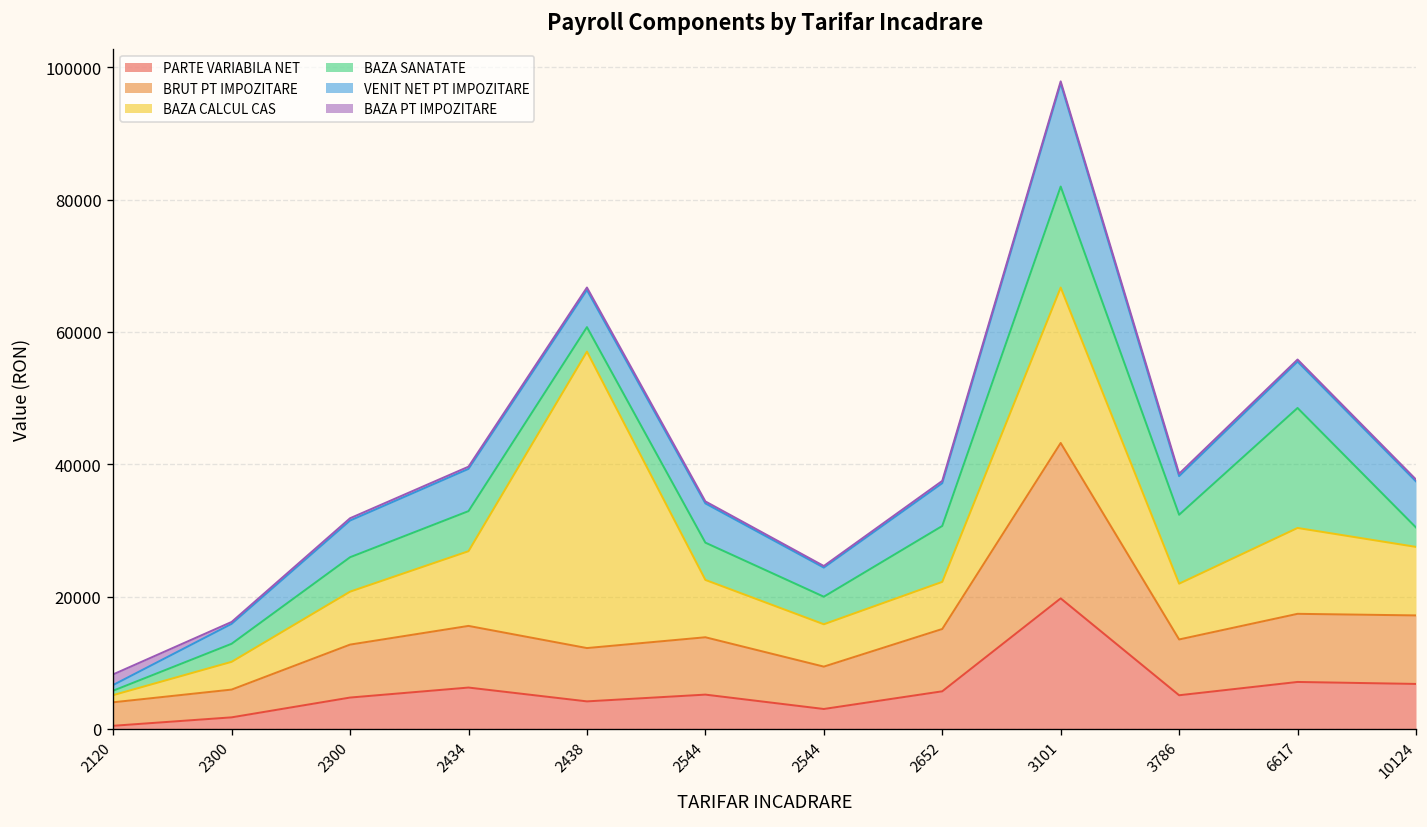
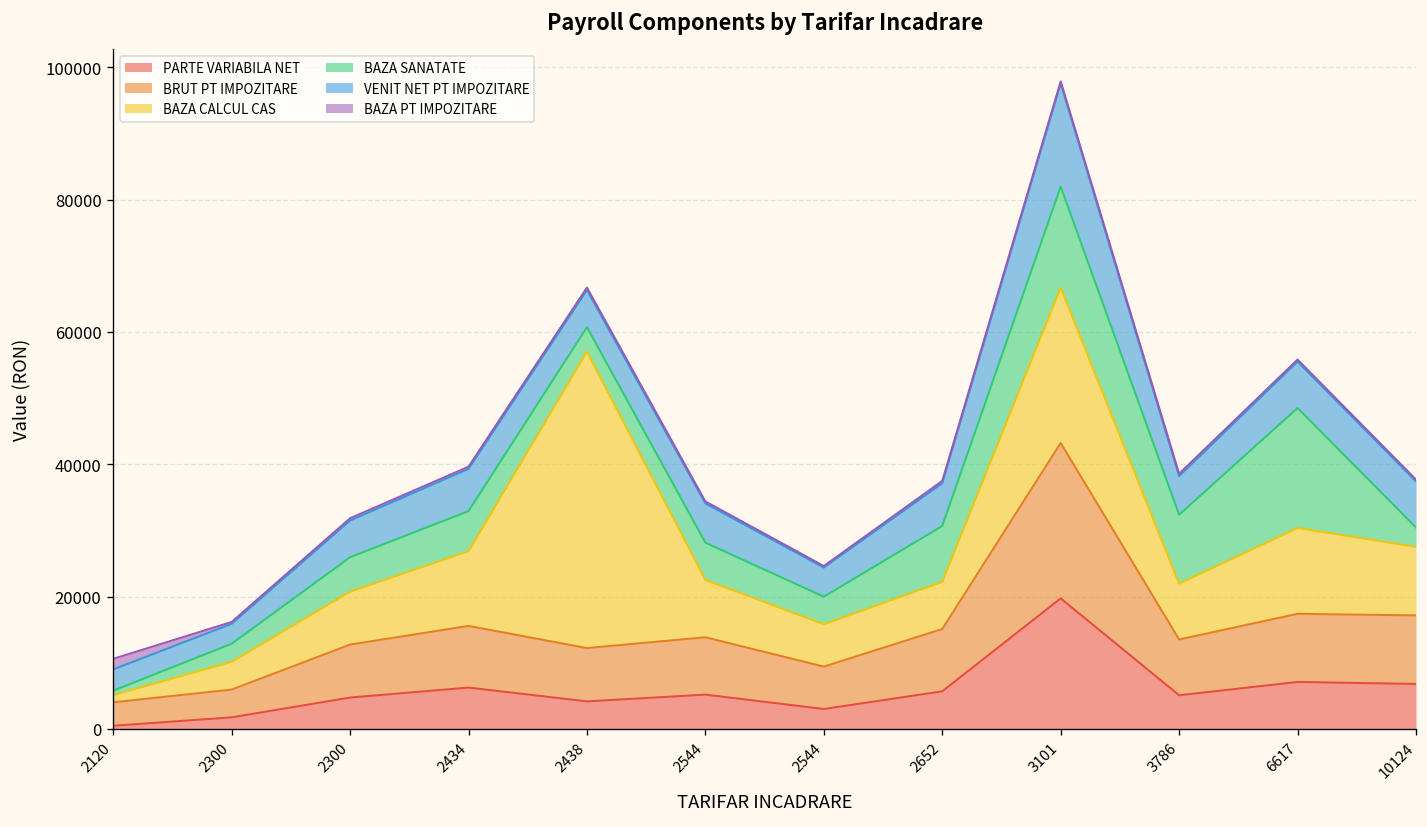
VENIT NET PT IMPOZITARE, 2120: 1000 -> 3000
